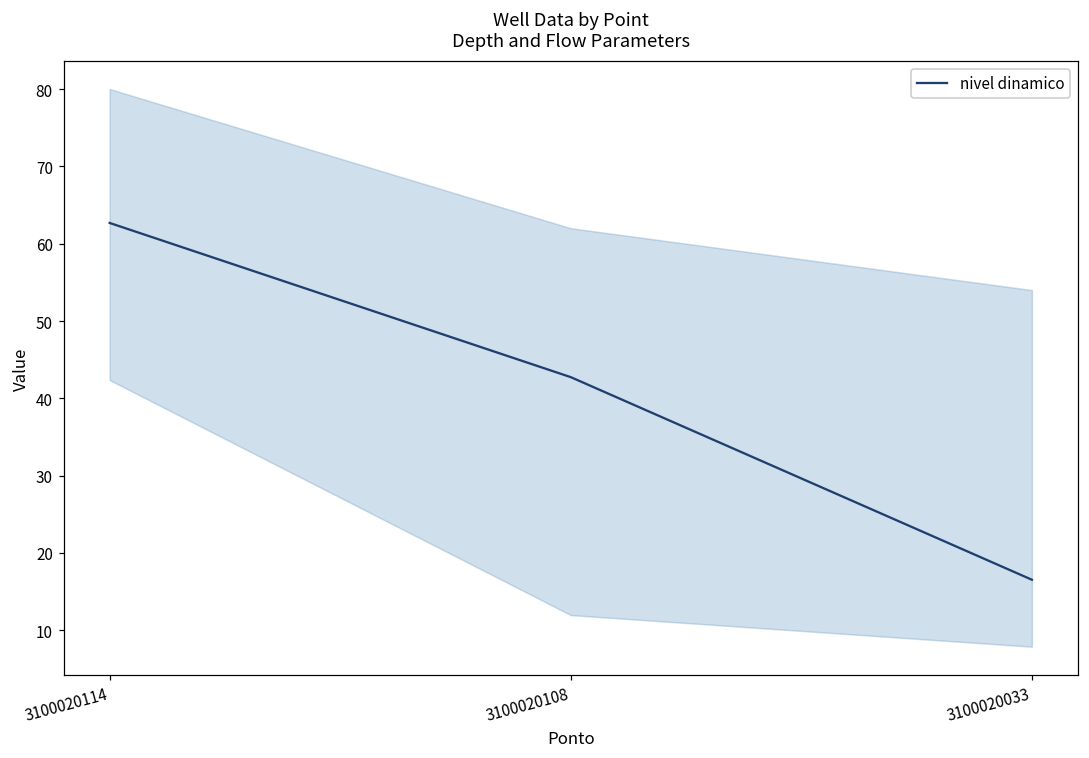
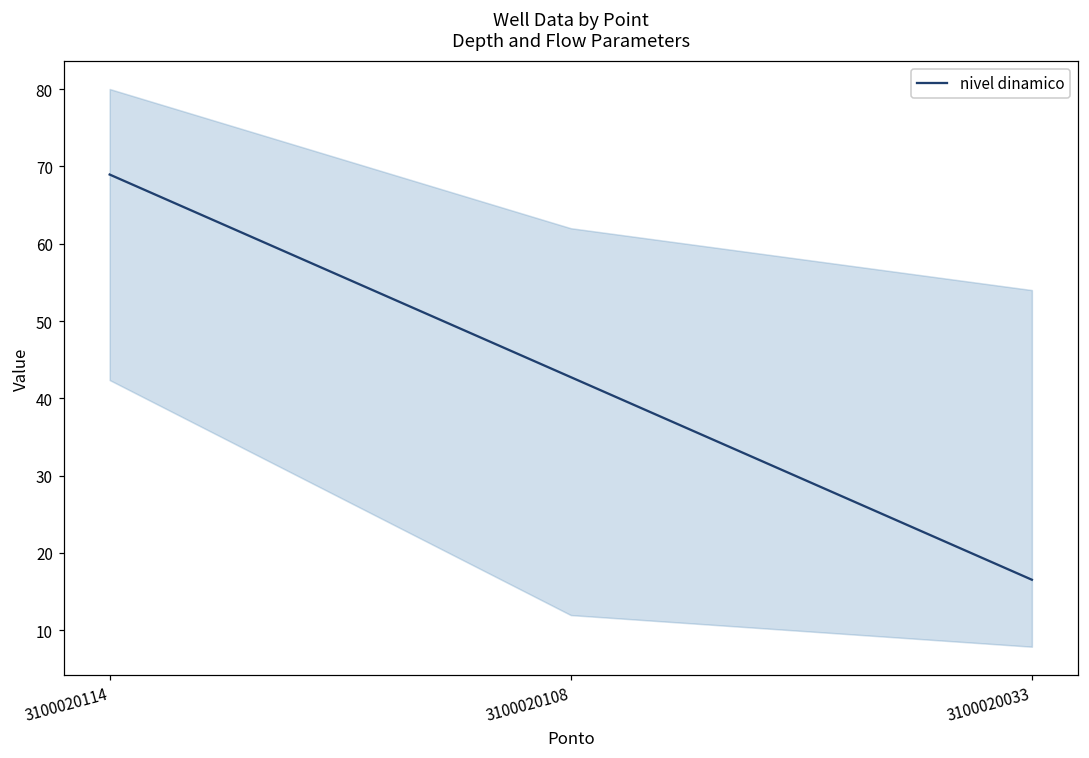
nivel dinamico, 3100020114: 63 -> 69
